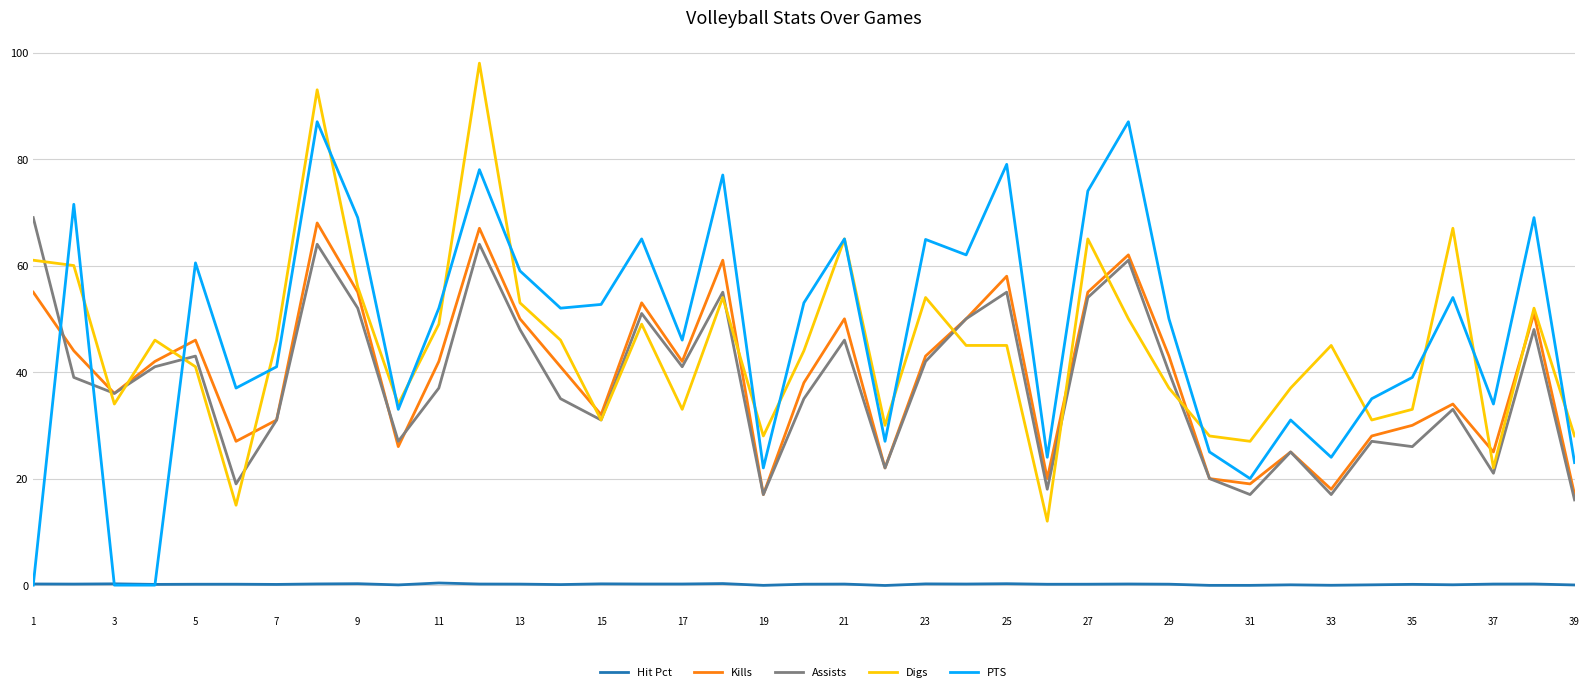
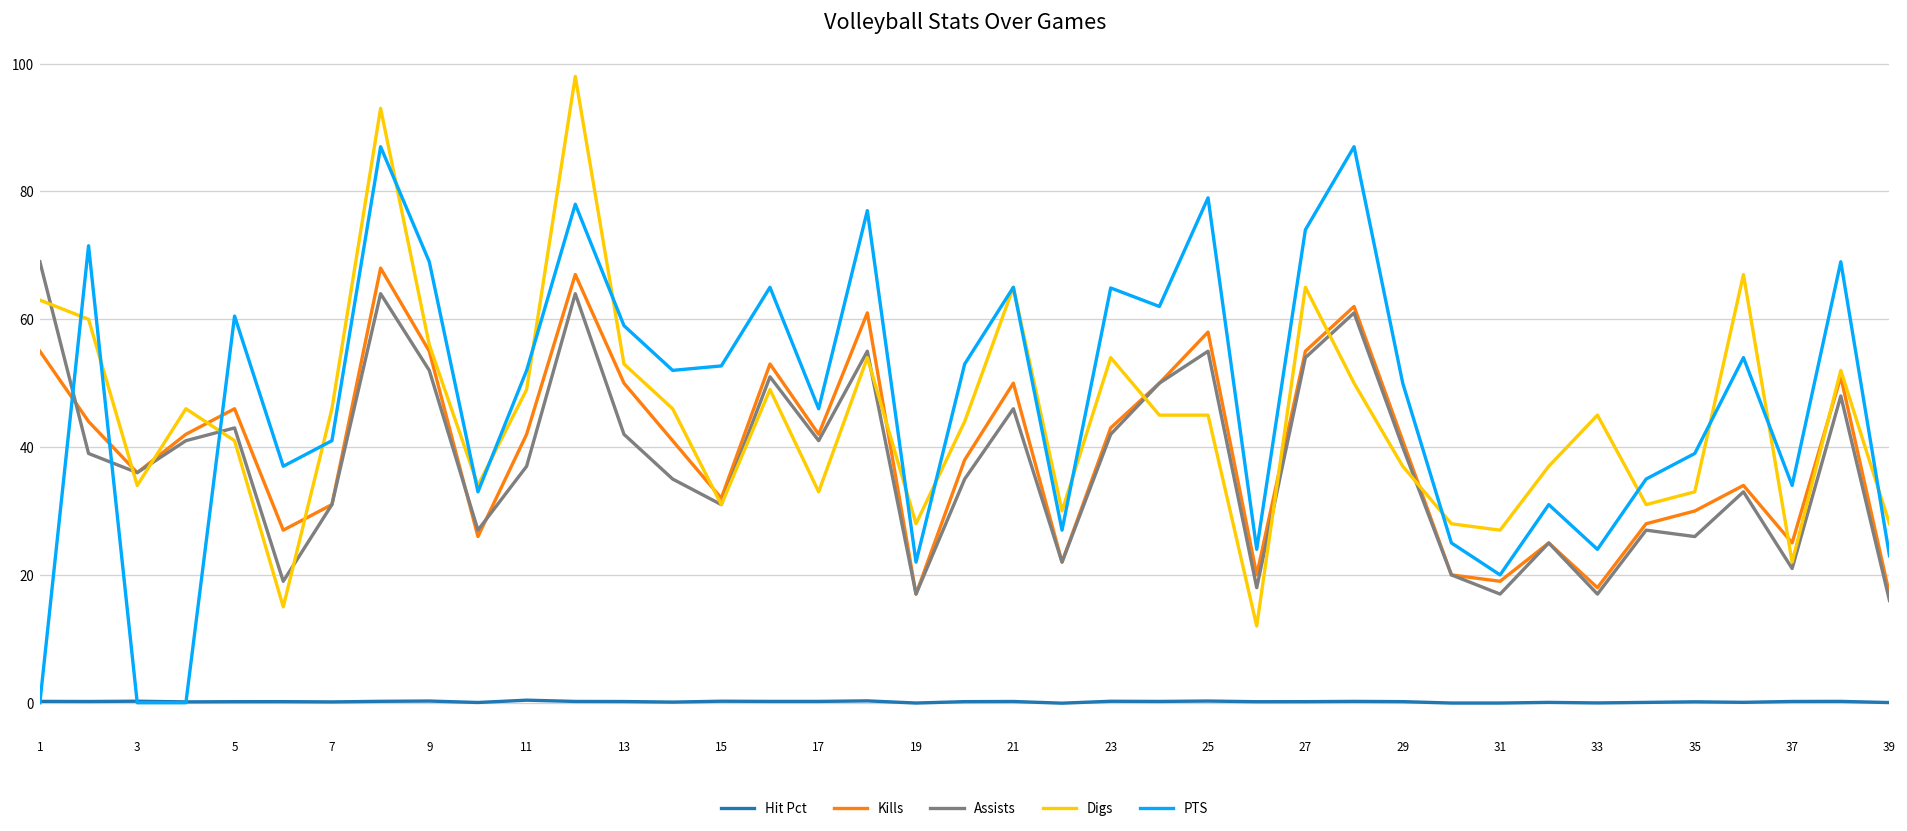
Digs, 1: 61 -> 63
Assists, 13: 48 -> 42
Kills, 29: 43 -> 41
